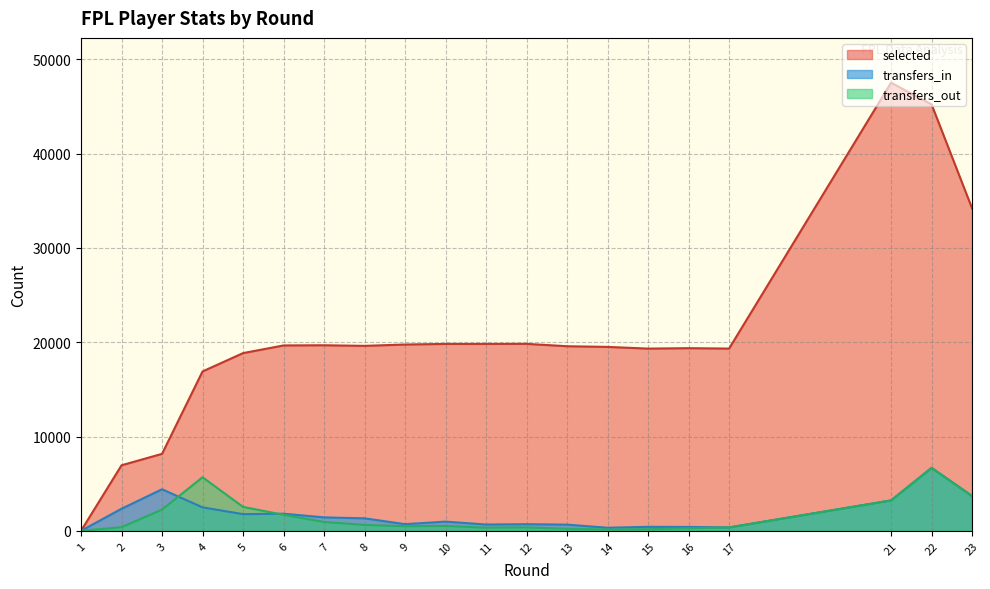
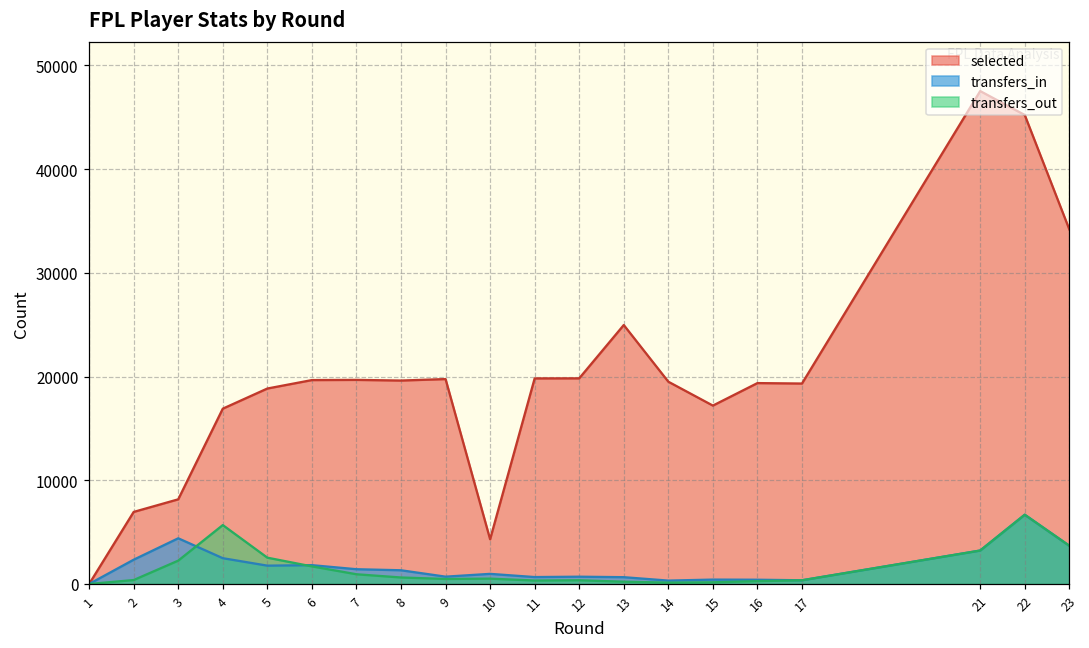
selected, 10: 20000 -> 4000
selected, 13: 20000 -> 25000
selected, 15: 19000 -> 17000
